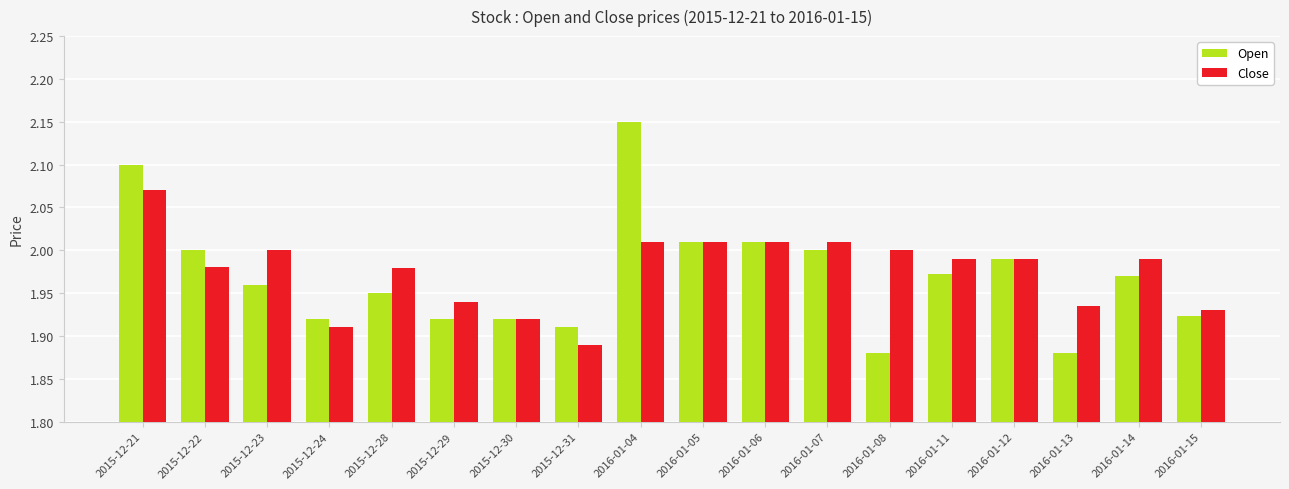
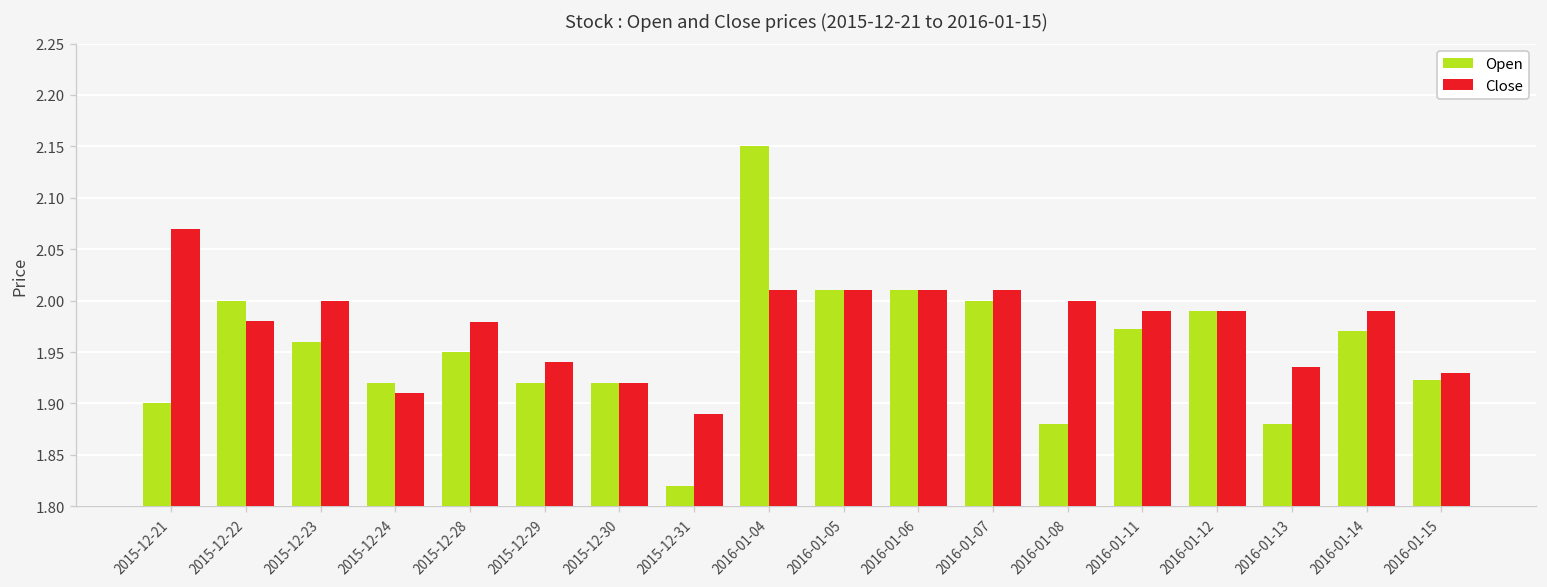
Open, 2015-12-21: 2.1 -> 1.9
Open, 2015-12-31: 1.91 -> 1.82
